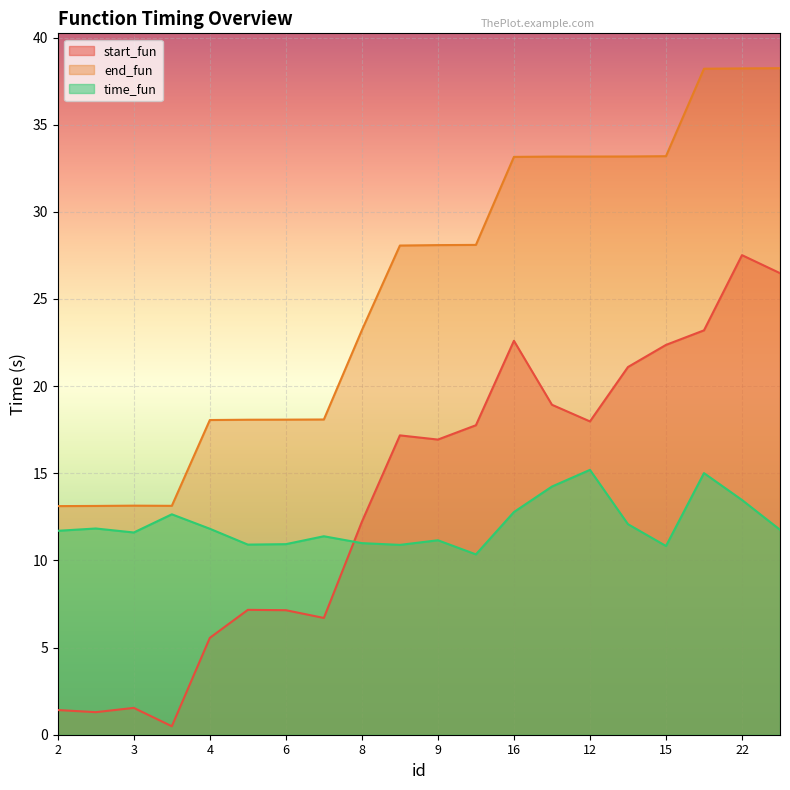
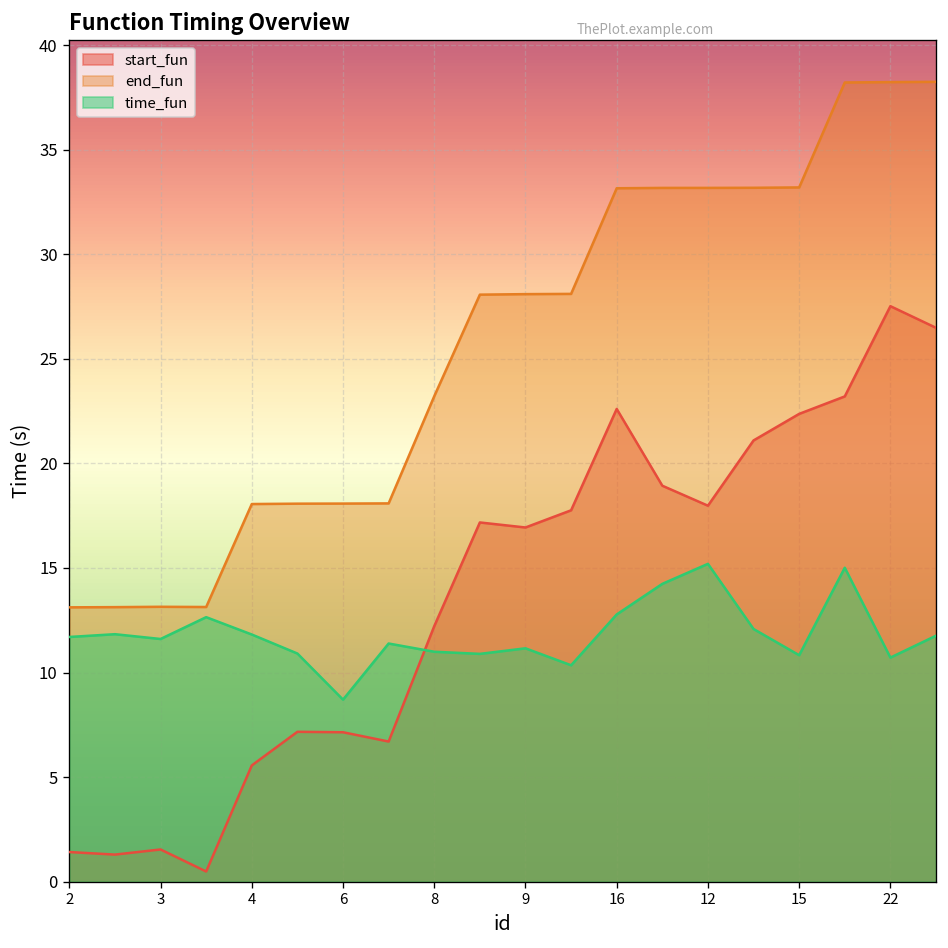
time_fun, 6: 10.9 -> 8.7
time_fun, 22: 13.5 -> 10.7
